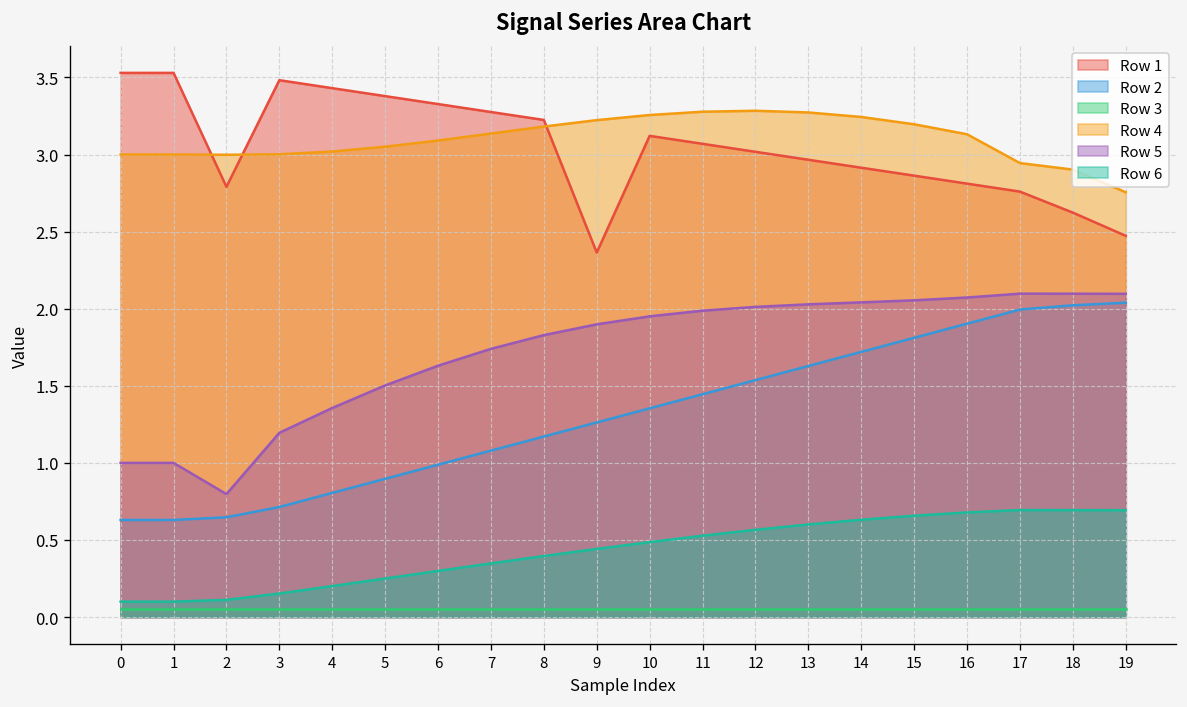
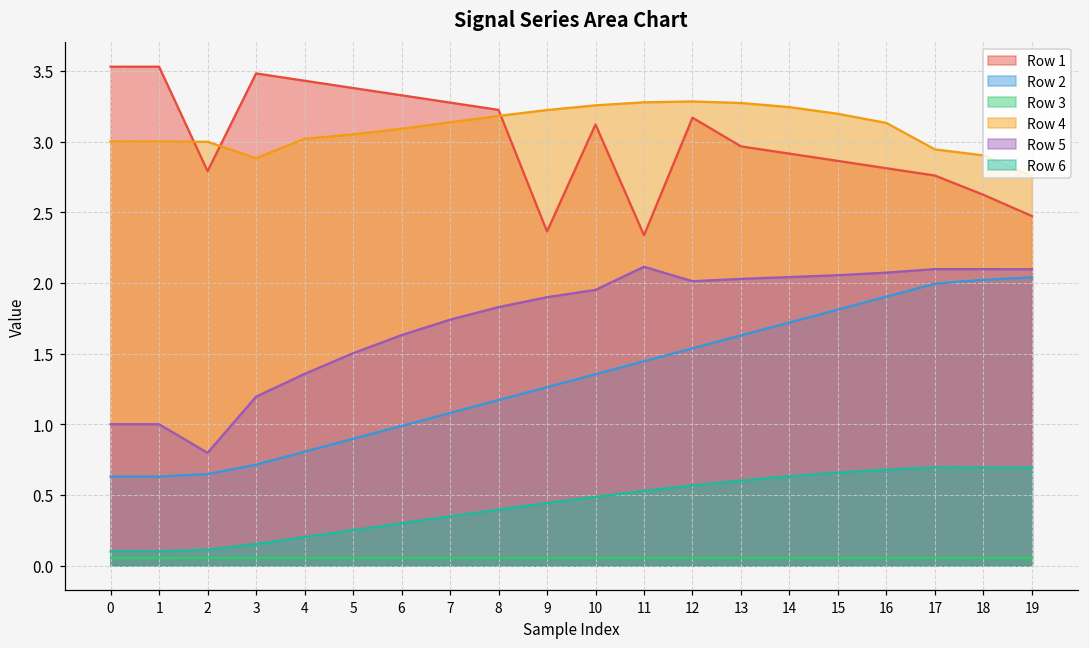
Row 4, 3: 3.00 -> 2.88
Row 1, 11: 3.07 -> 2.34
Row 5, 11: 1.99 -> 2.11
Row 1, 12: 3.02 -> 3.17
